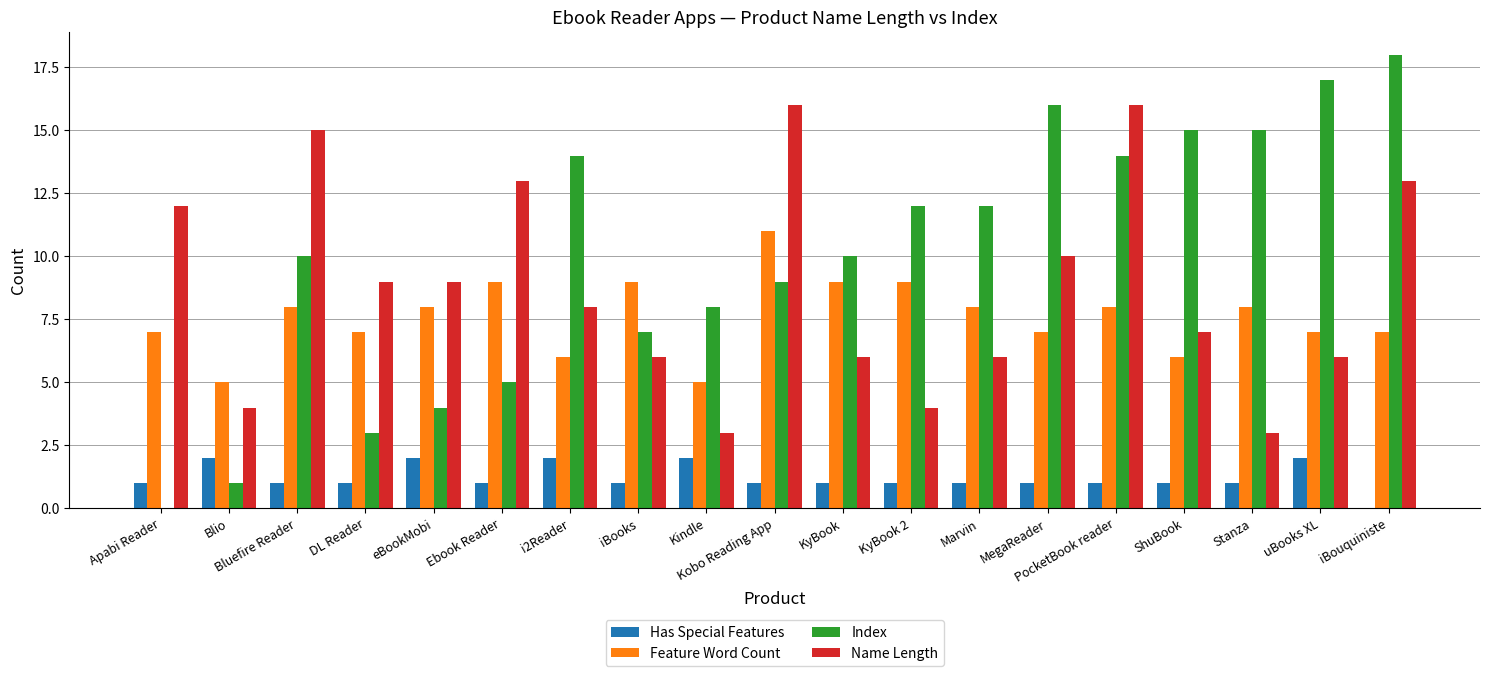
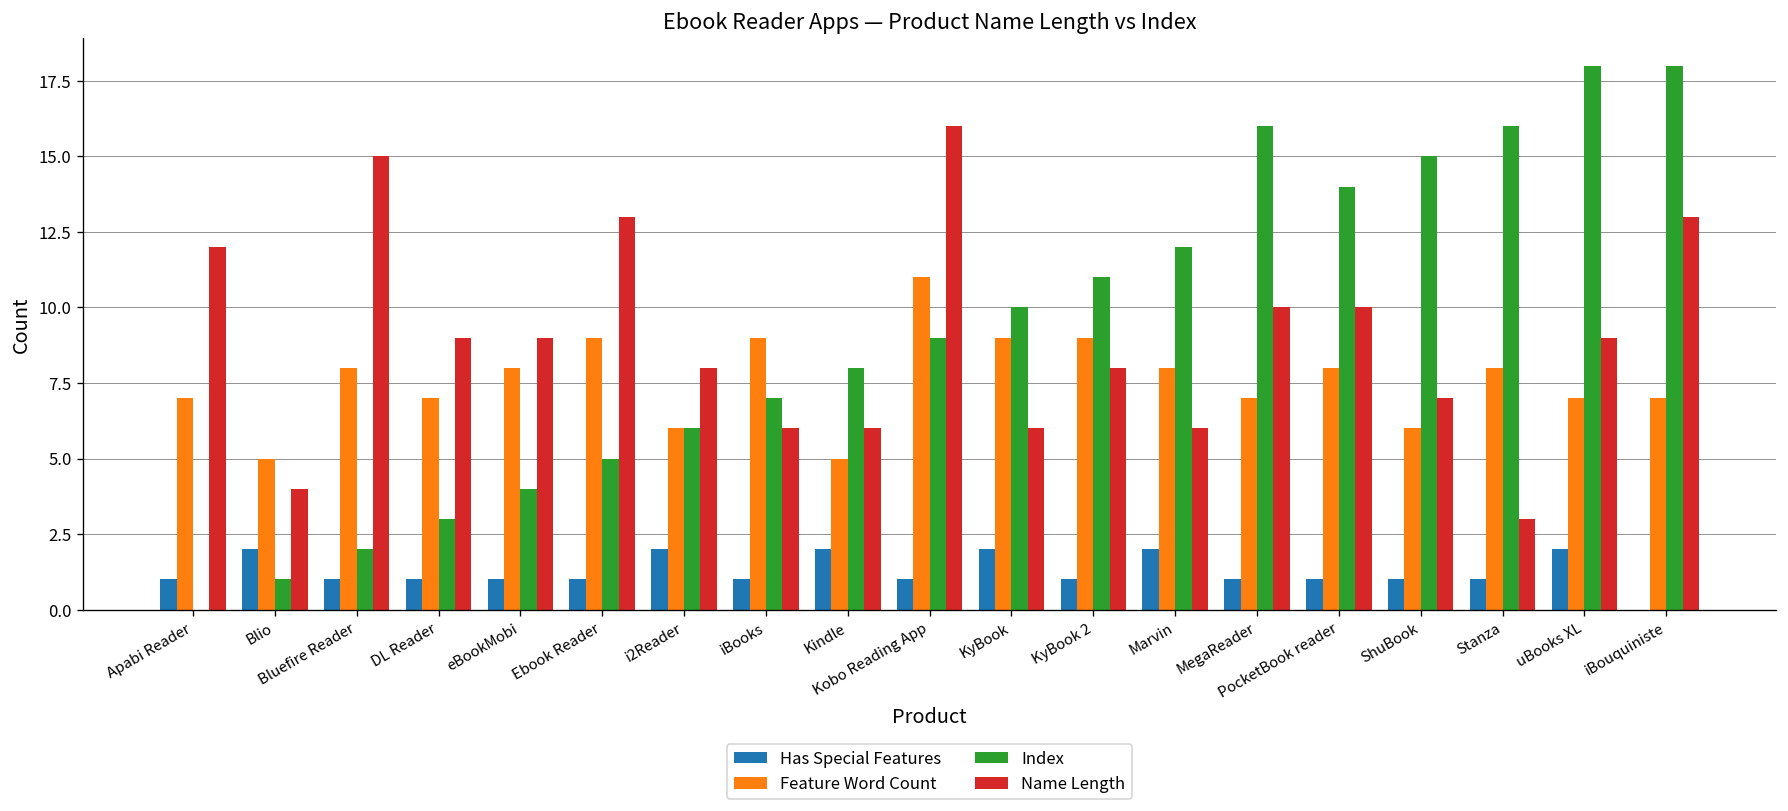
Index, Bluefire Reader: 10 -> 2
Has Special Features, eBookMobi: 2 -> 1
Index, i2Reader: 14 -> 6
Name Length, Kindle: 3 -> 6
Has Special Features, KyBook: 1 -> 2
Index, KyBook 2: 12 -> 11
Name Length, KyBook 2: 4 -> 8
Has Special Features, Marvin: 1 -> 2
Name Length, PocketBook reader: 16 -> 10
Index, Stanza: 15 -> 16
Index, uBooks XL: 17 -> 18
Name Length, uBooks XL: 6 -> 9
